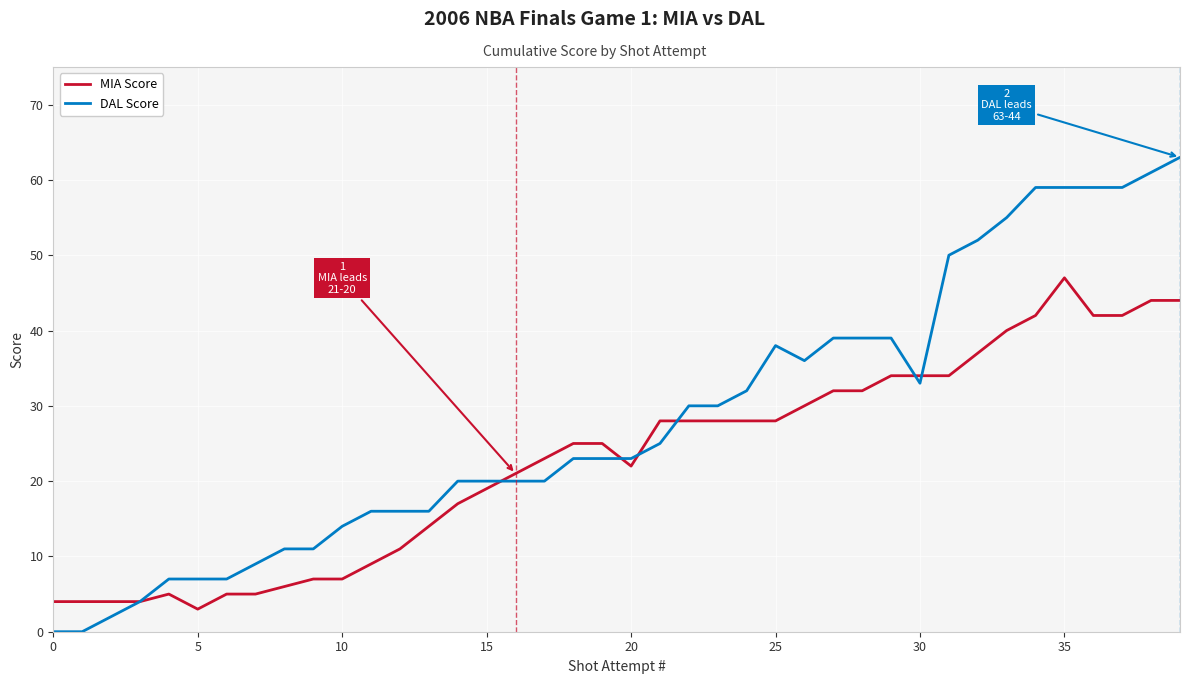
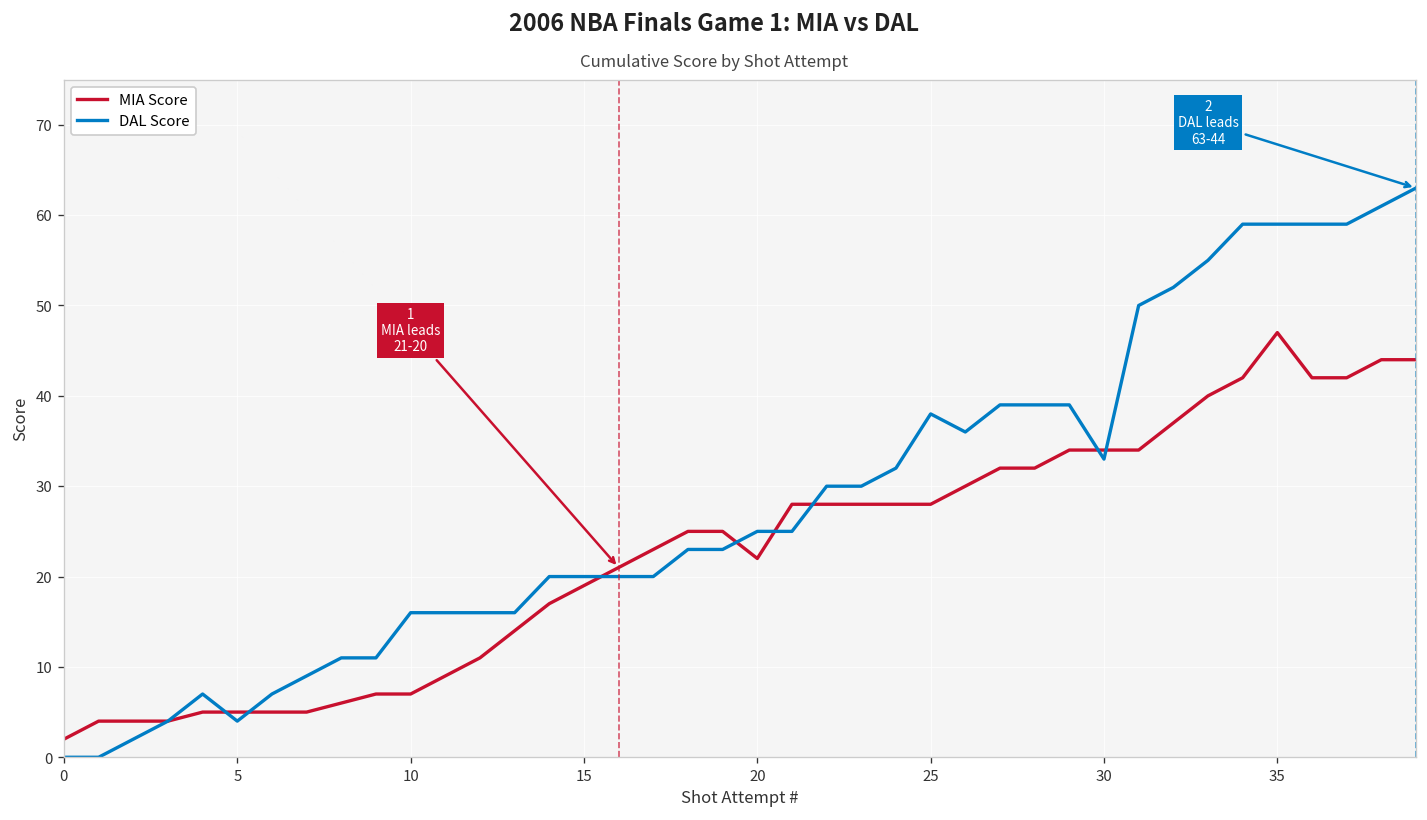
MIA Score, 0: 4 -> 2
MIA Score, 5: 3 -> 5
DAL Score, 5: 7 -> 4
DAL Score, 10: 14 -> 16
DAL Score, 20: 23 -> 25
